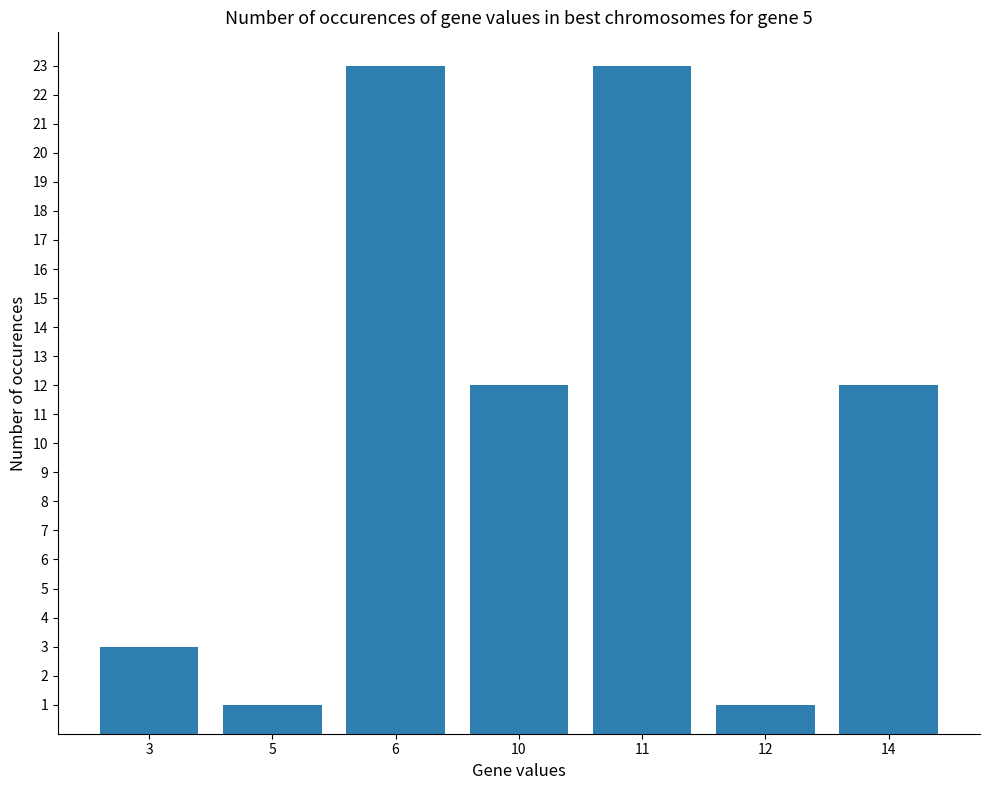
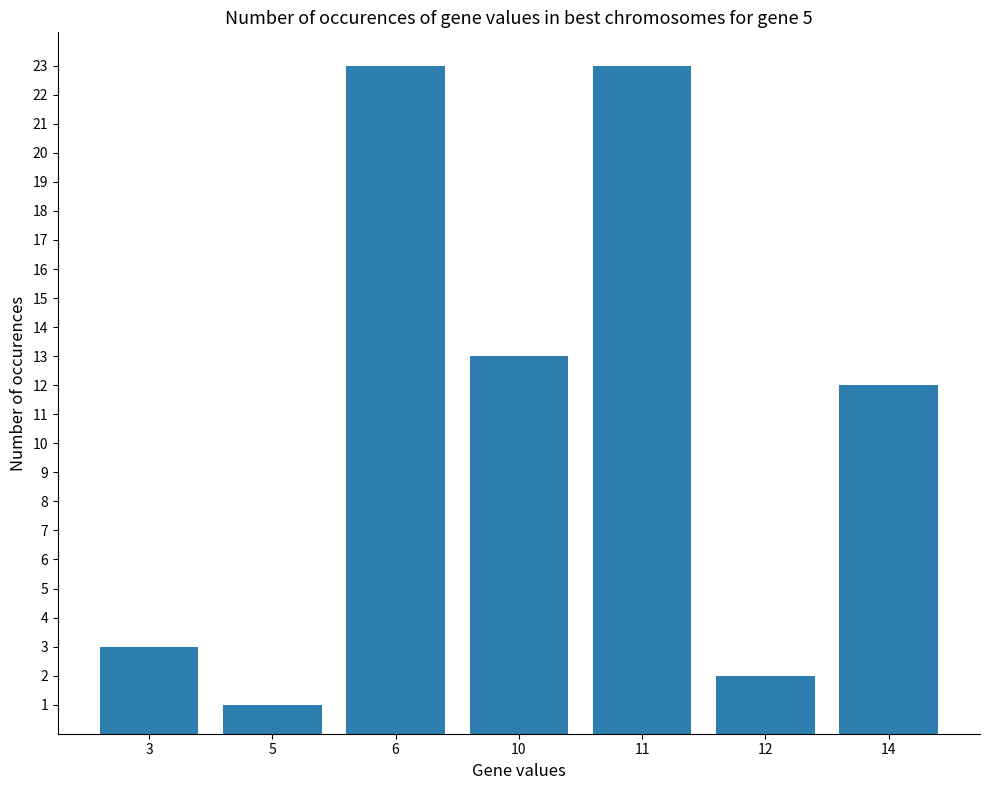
10: 12 -> 13
12: 1 -> 2
